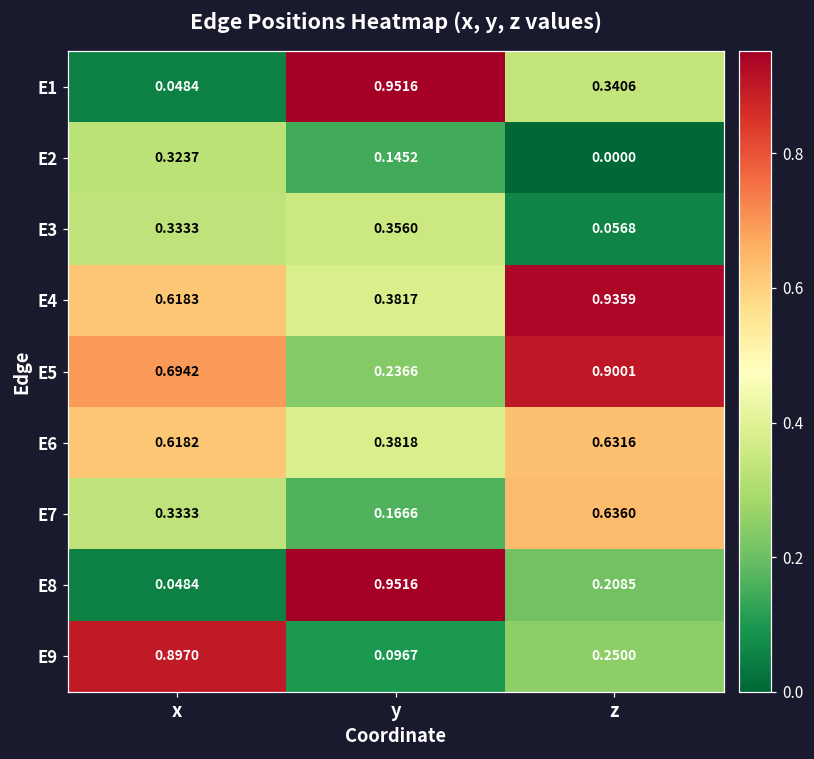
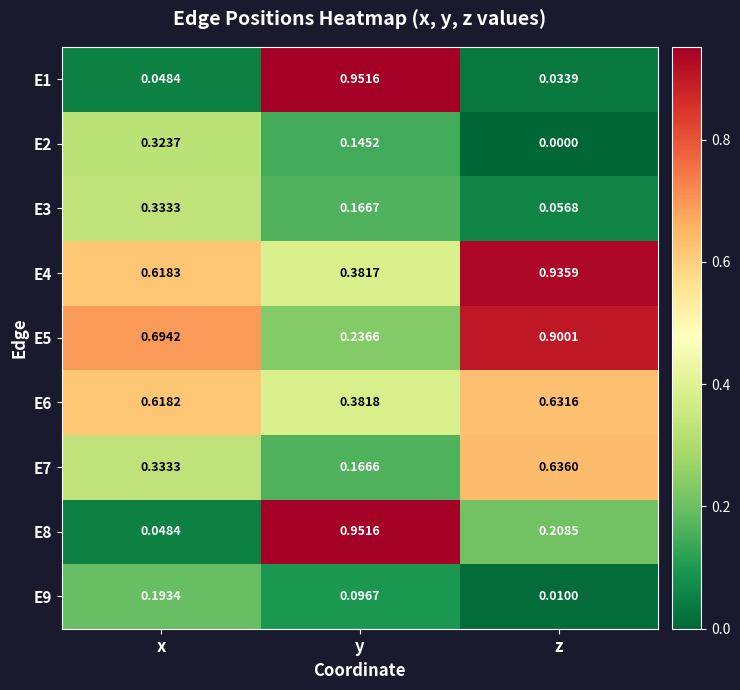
E1, z: 0.3406 -> 0.0339
E3, y: 0.3560 -> 0.1667
E9, x: 0.8970 -> 0.1934
E9, z: 0.2500 -> 0.0100
